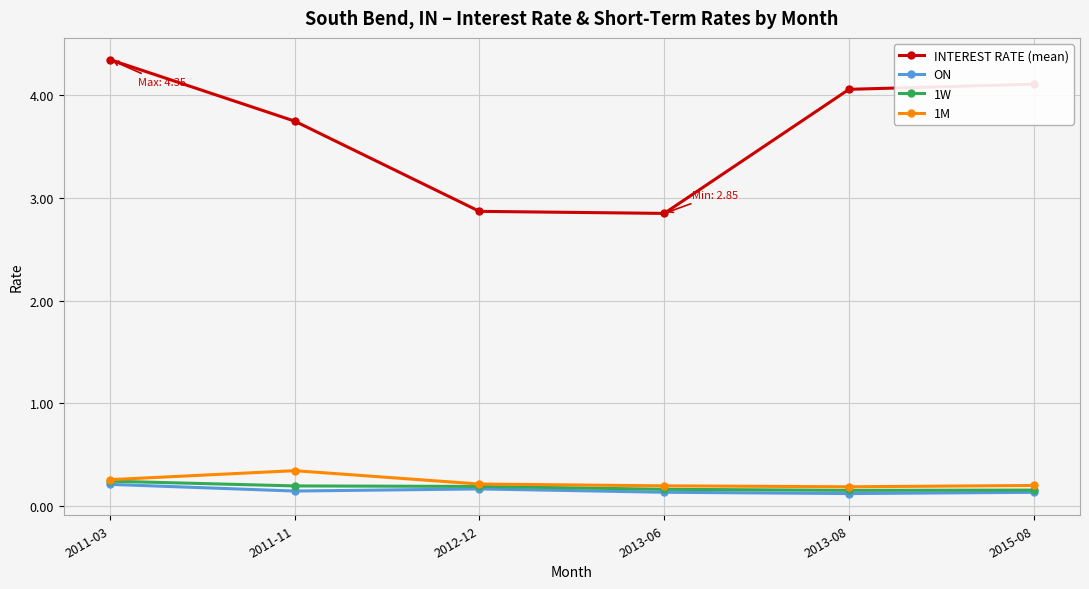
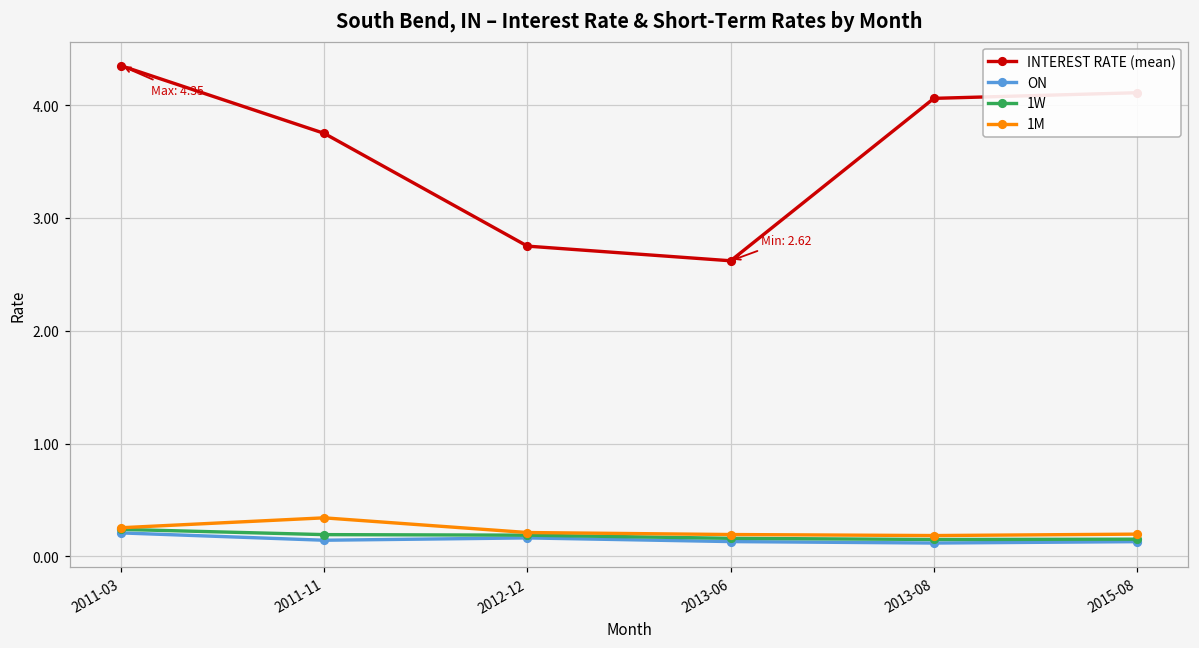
INTEREST RATE (mean), 2012-12: 2.87 -> 2.75
INTEREST RATE (mean), 2013-06: 2.85 -> 2.62
